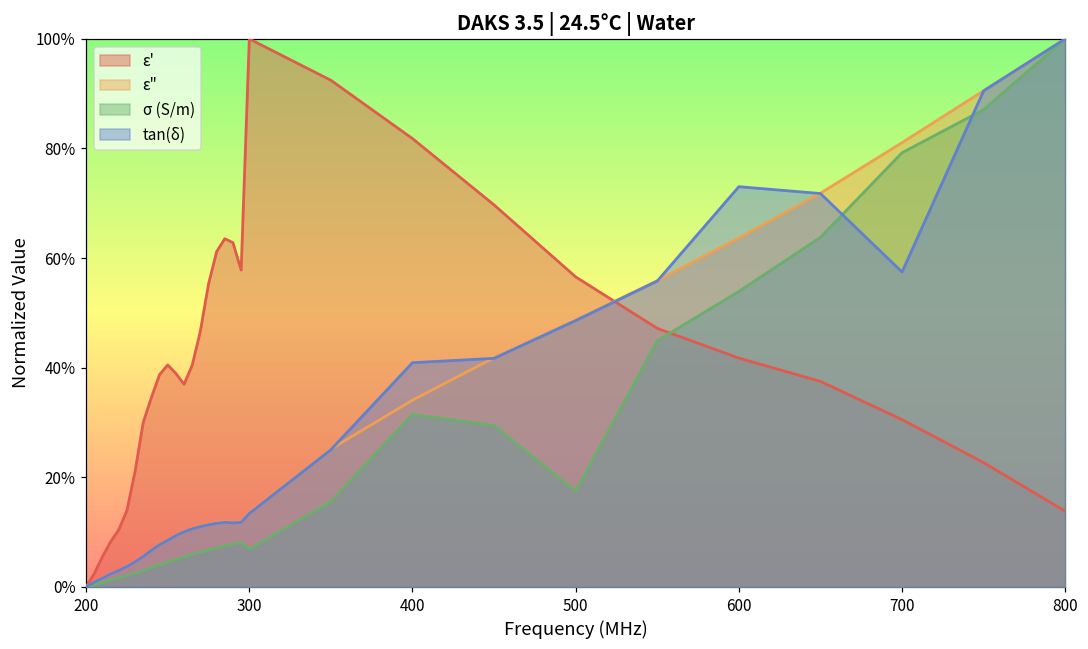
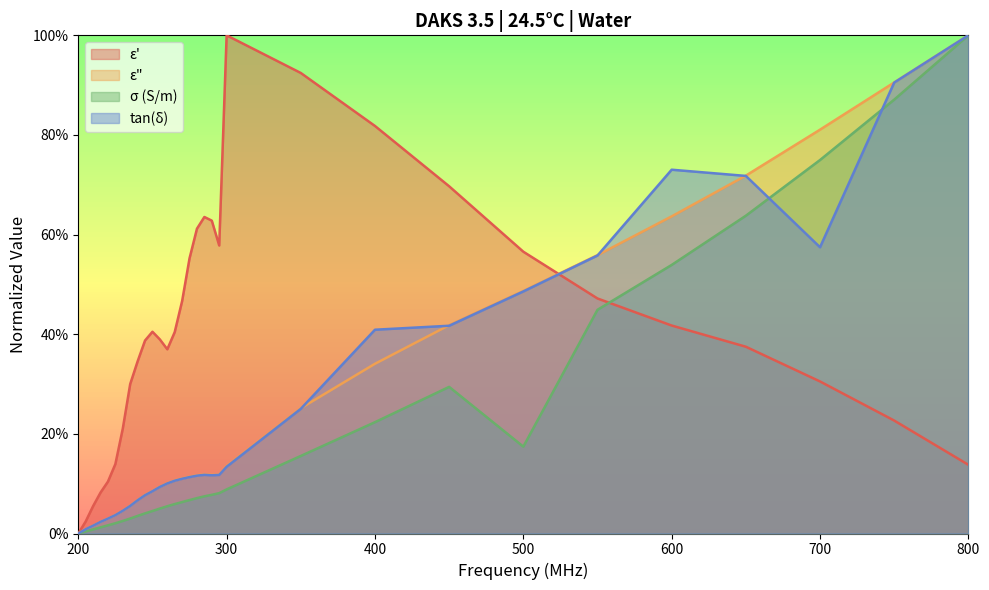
σ (S/m), 300: 7% -> 9%
σ (S/m), 400: 31% -> 22%
σ (S/m), 700: 79% -> 75%
